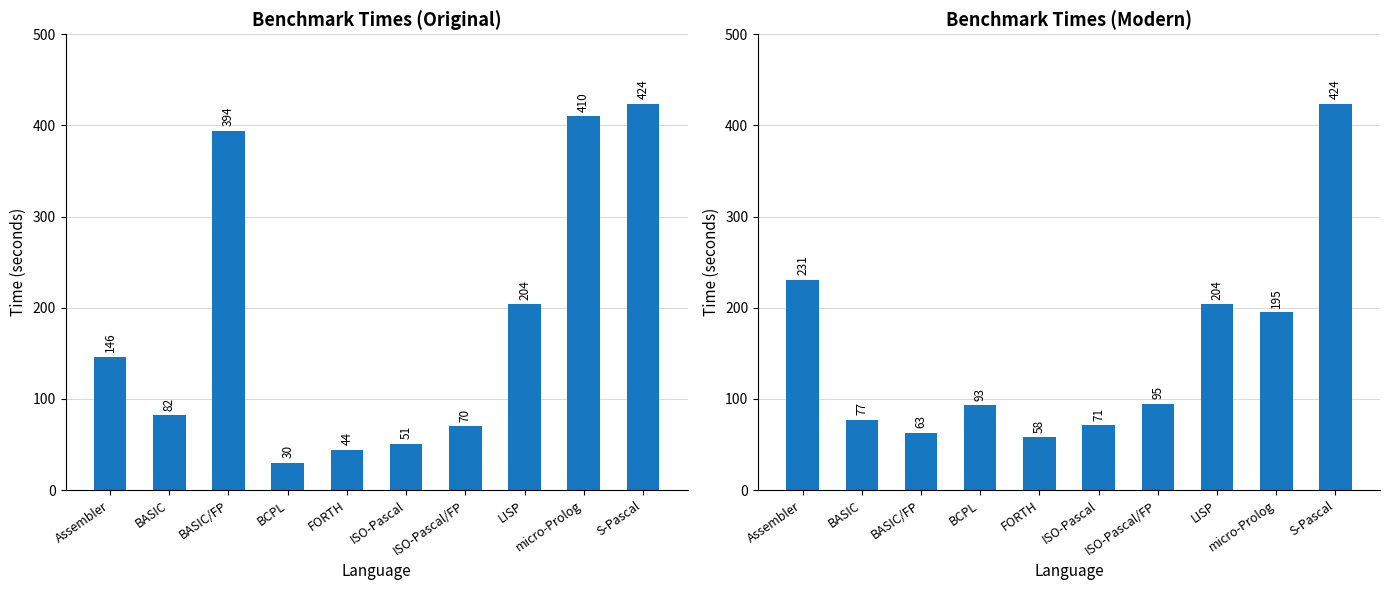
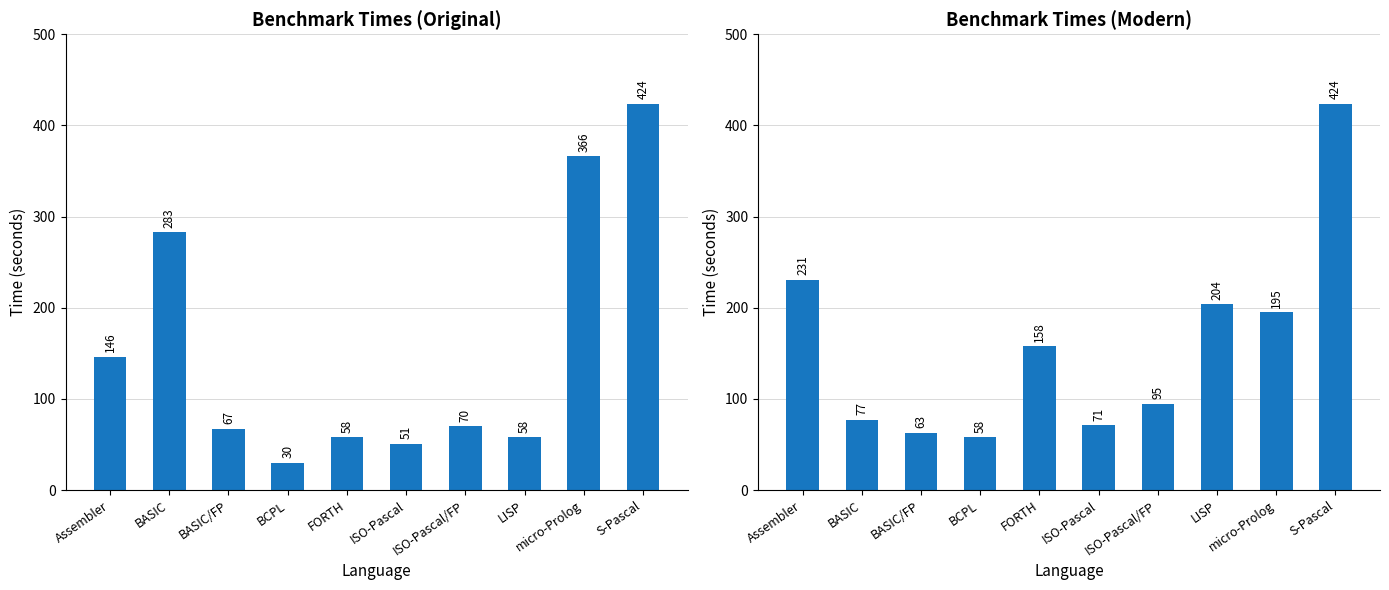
Benchmark Times (Original), BASIC: 82 -> 283
Benchmark Times (Original), BASIC/FP: 394 -> 67
Benchmark Times (Original), FORTH: 44 -> 58
Benchmark Times (Original), LISP: 204 -> 58
Benchmark Times (Original), micro-Prolog: 410 -> 366
Benchmark Times (Modern), BCPL: 93 -> 58
Benchmark Times (Modern), FORTH: 58 -> 158
